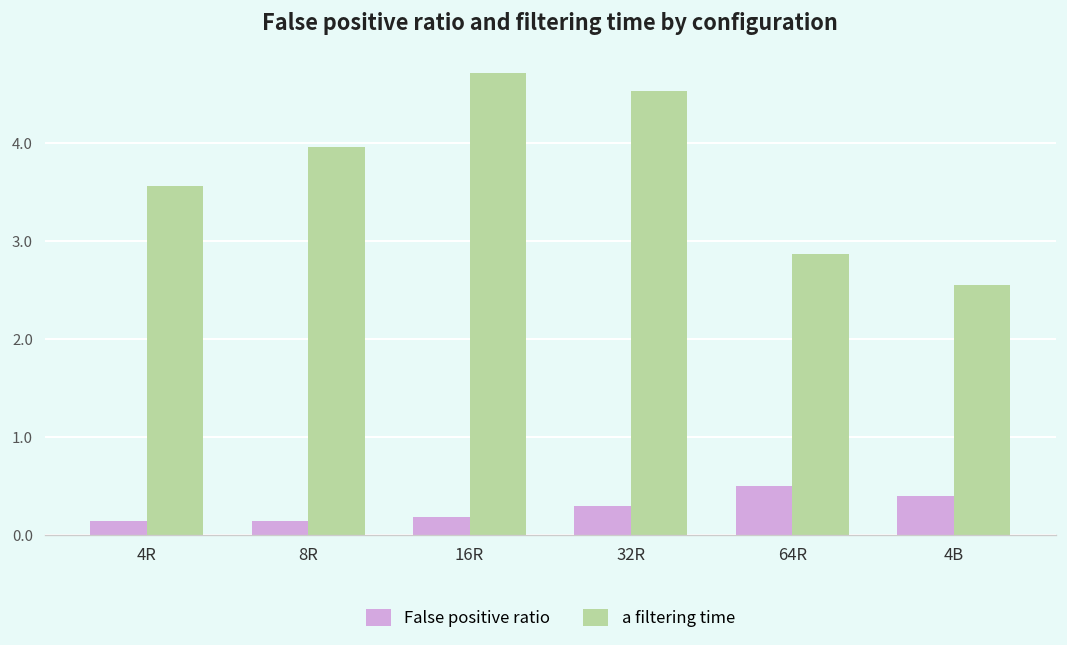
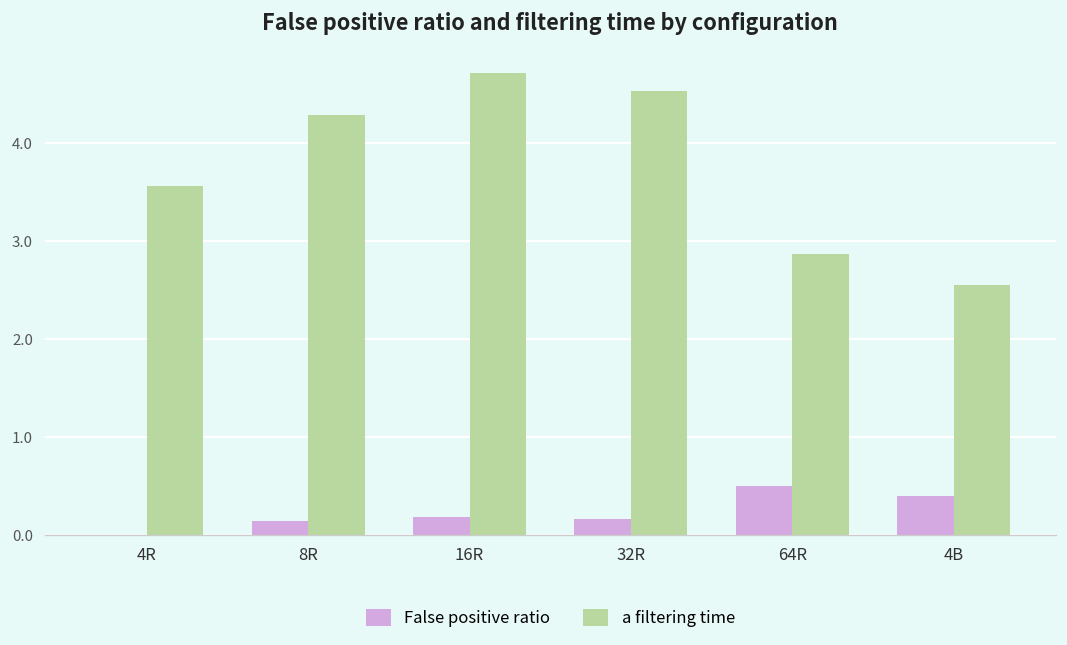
False positive ratio, 4R: 0.1 -> 0.0
a filtering time, 8R: 4.0 -> 4.3
False positive ratio, 32R: 0.3 -> 0.2
